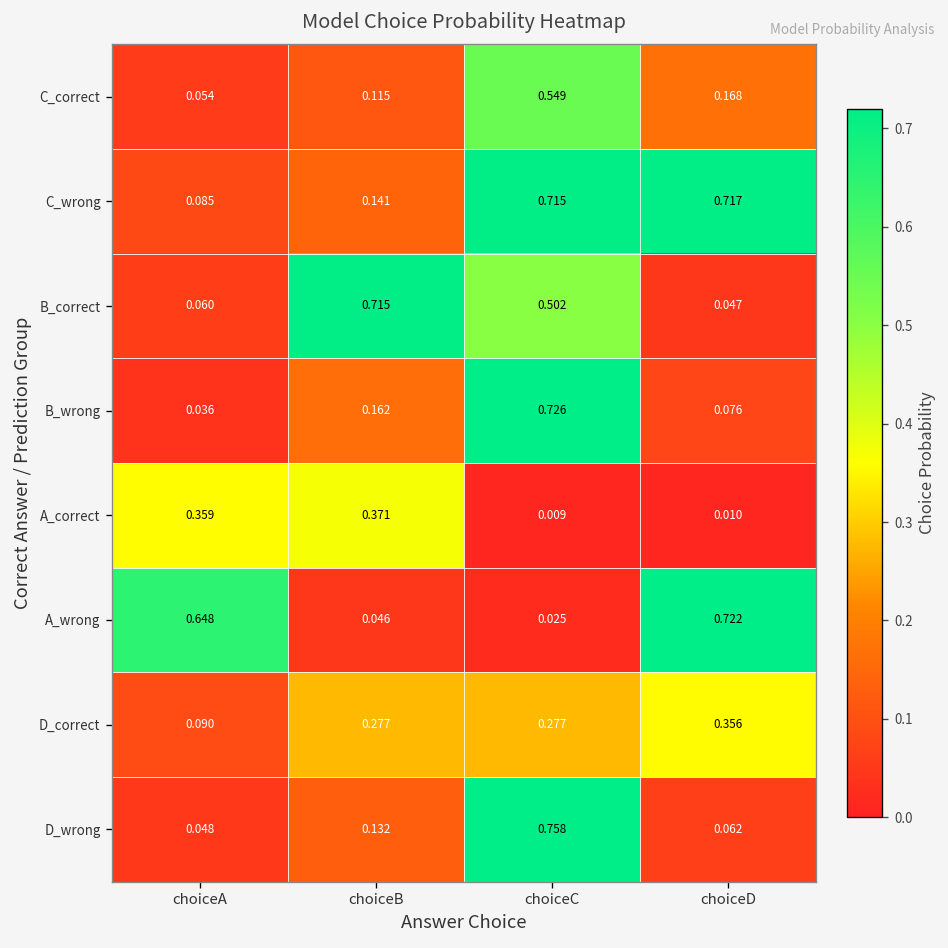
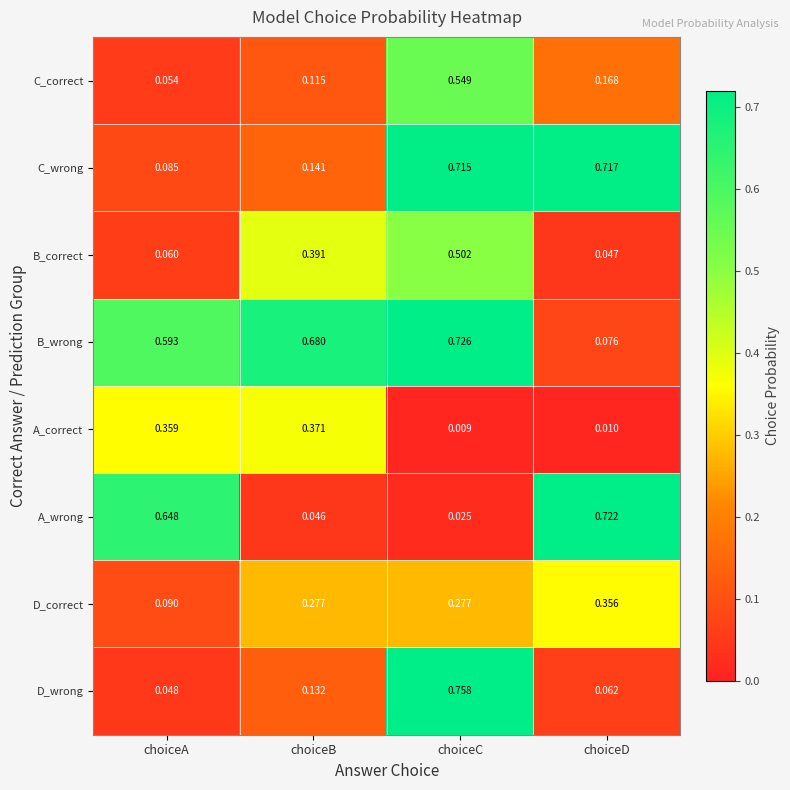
B_correct, choiceB: 0.715 -> 0.391
B_wrong, choiceA: 0.036 -> 0.593
B_wrong, choiceB: 0.162 -> 0.680
